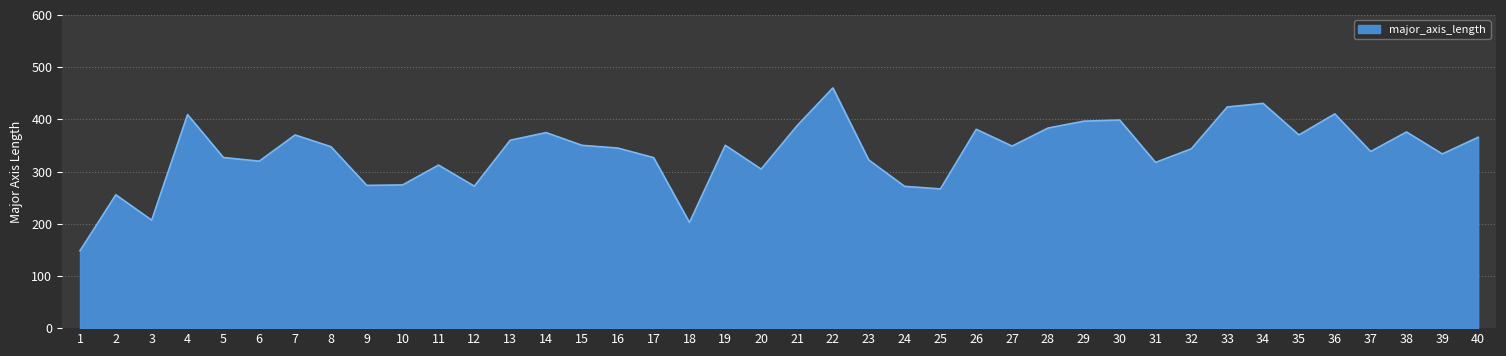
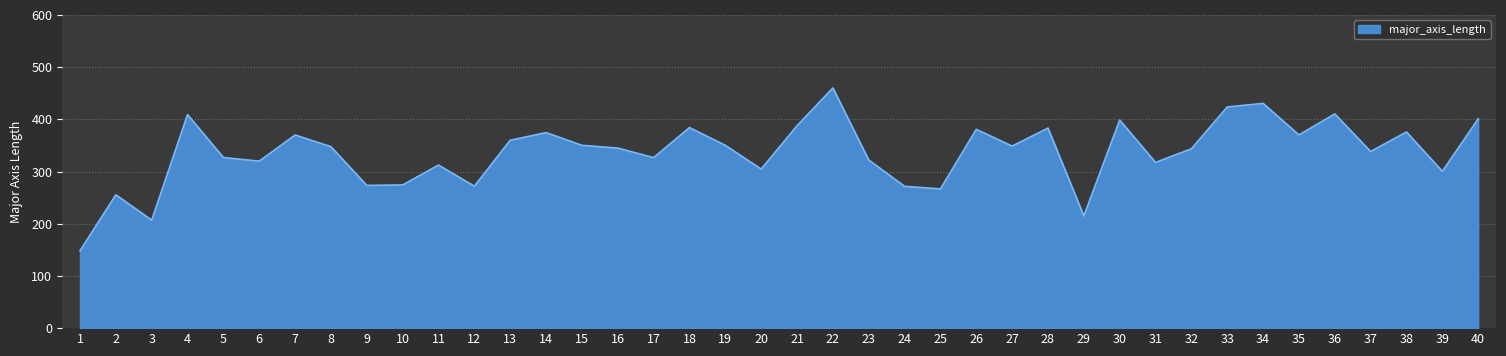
18: 200 -> 380
29: 400 -> 210
39: 330 -> 300
40: 370 -> 400
